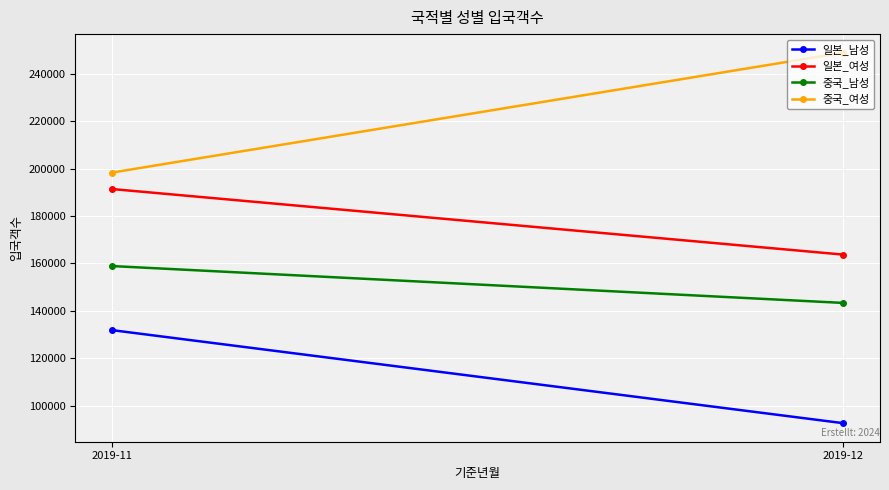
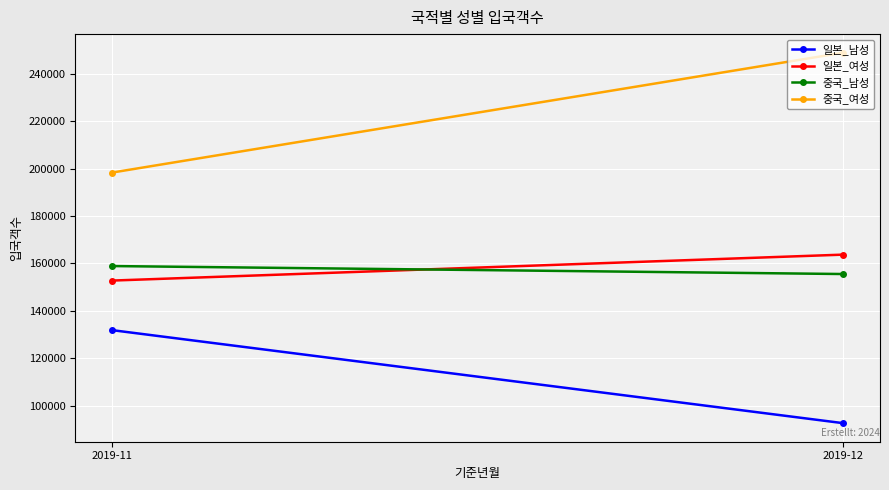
일본_여성, 2019-11: 191000 -> 153000
중국_남성, 2019-12: 143000 -> 156000
